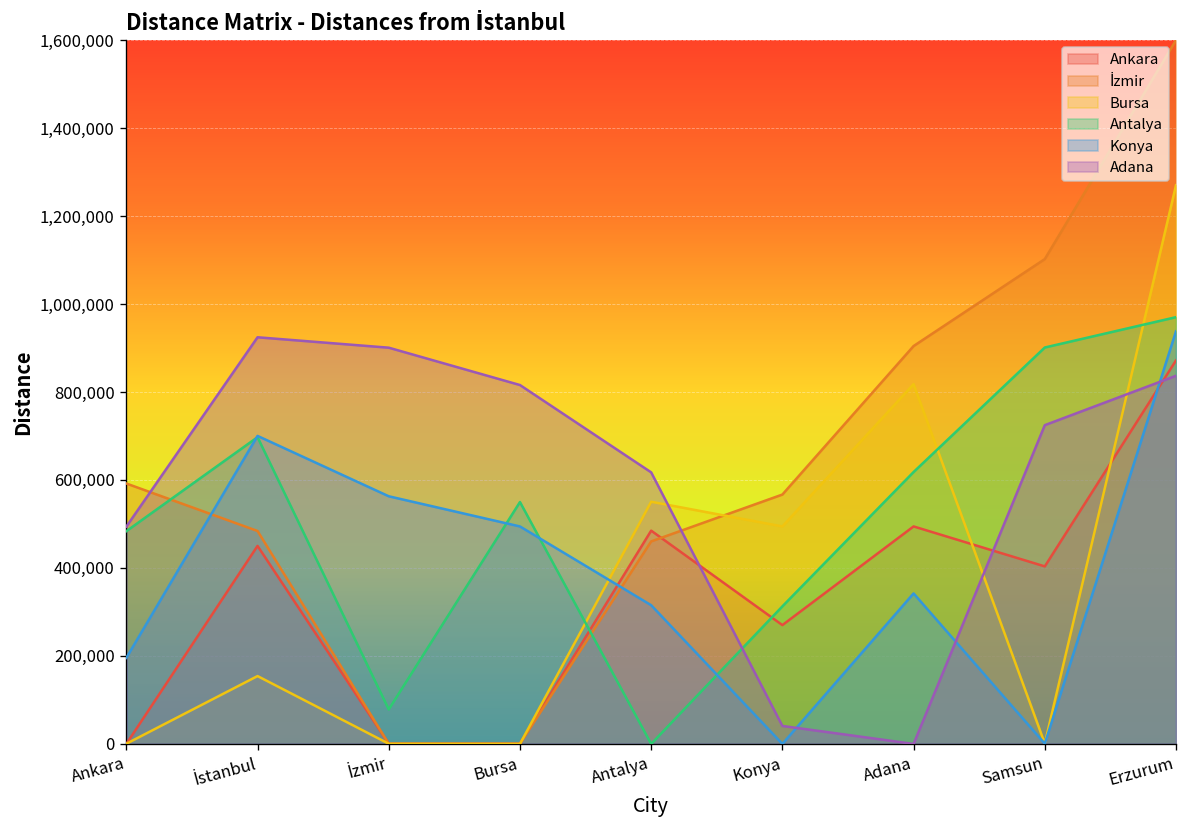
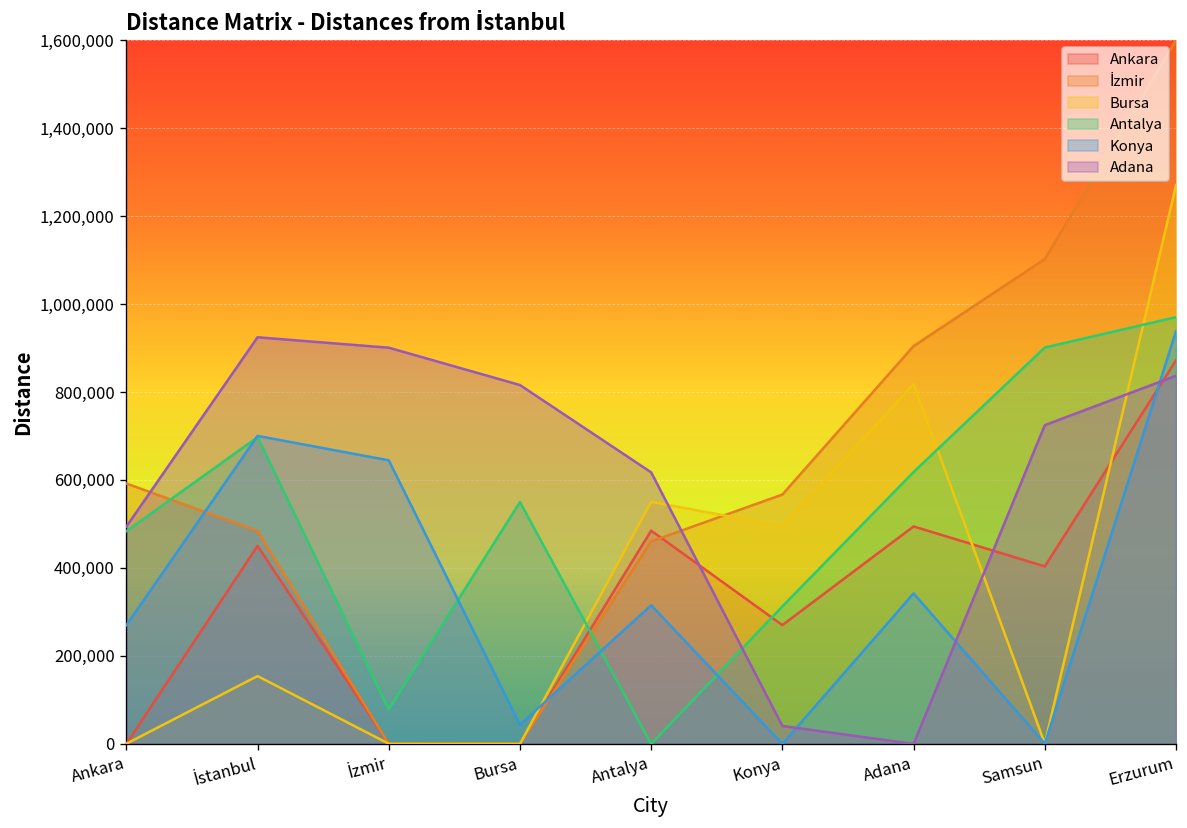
Konya, Ankara: 200,000 -> 270,000
Konya, İzmir: 560,000 -> 640,000
Konya, Bursa: 490,000 -> 40,000
